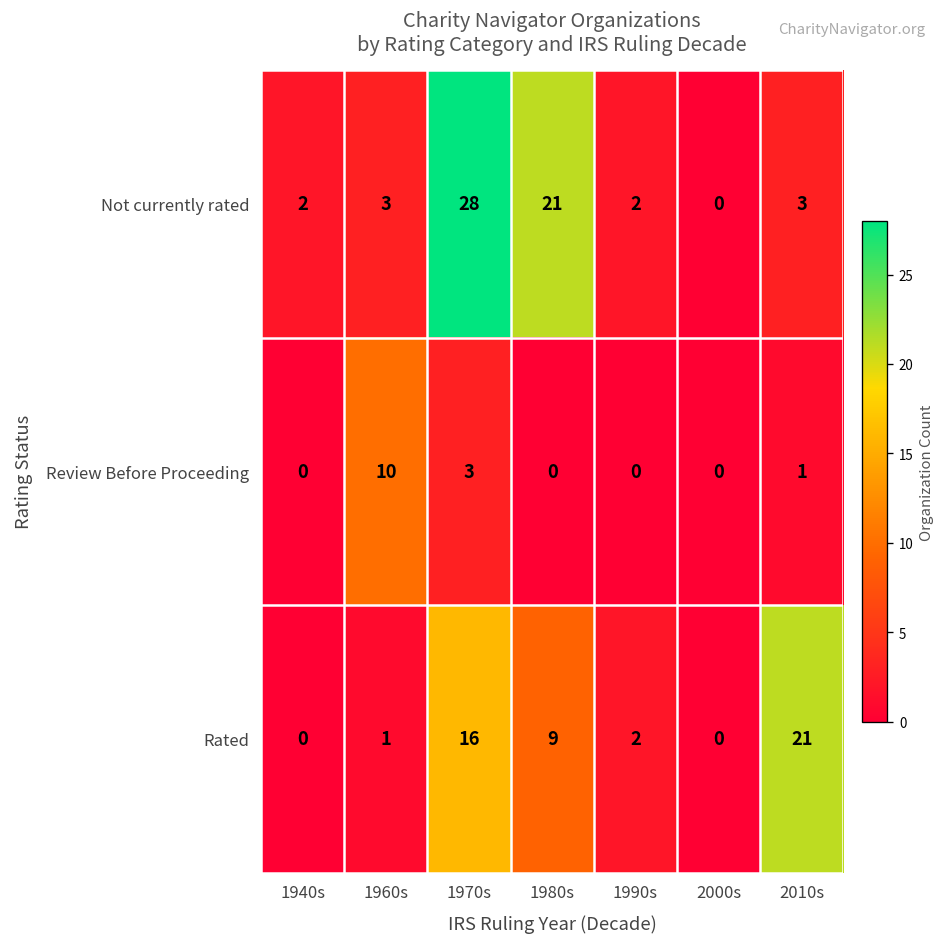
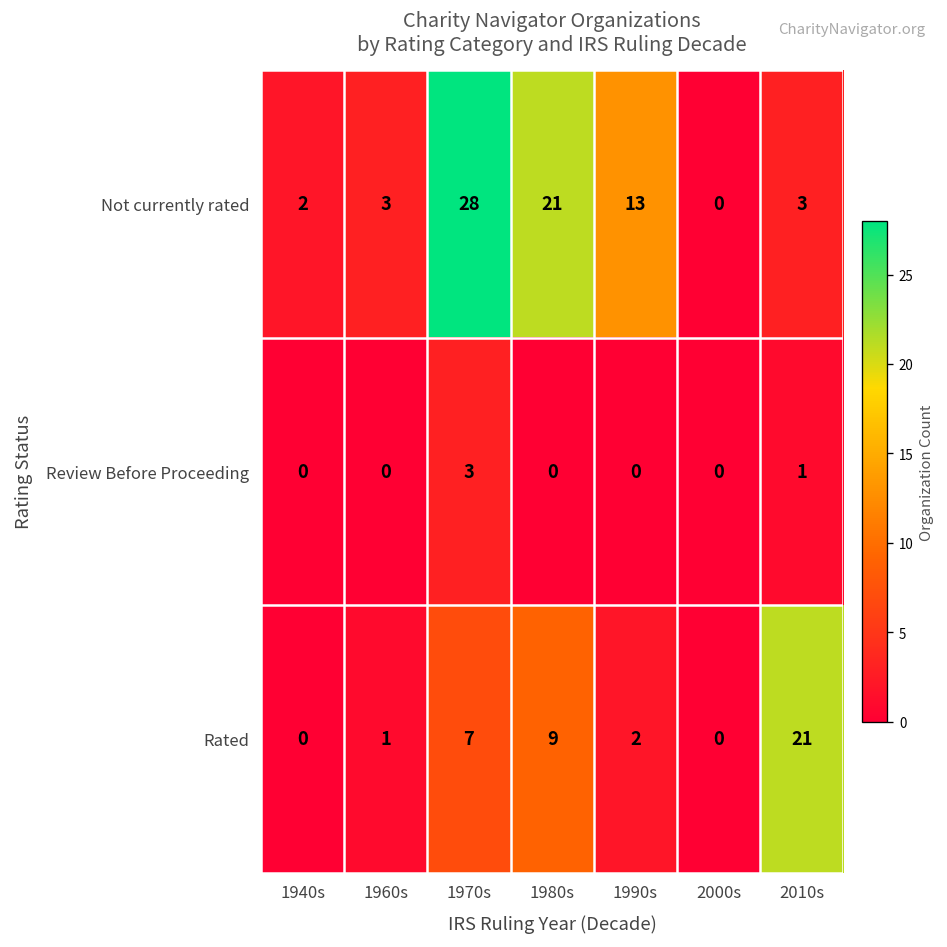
Not currently rated, 1990s: 2 -> 13
Review Before Proceeding, 1960s: 10 -> 0
Rated, 1970s: 16 -> 7
